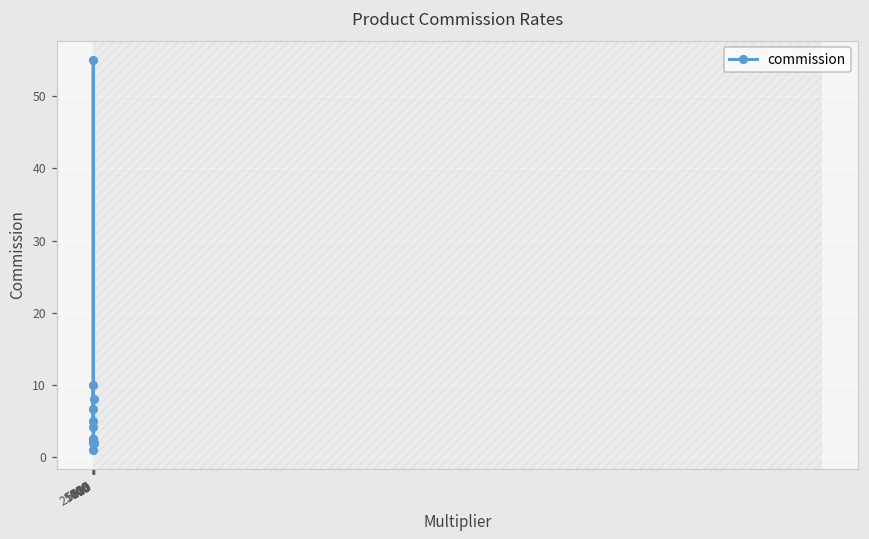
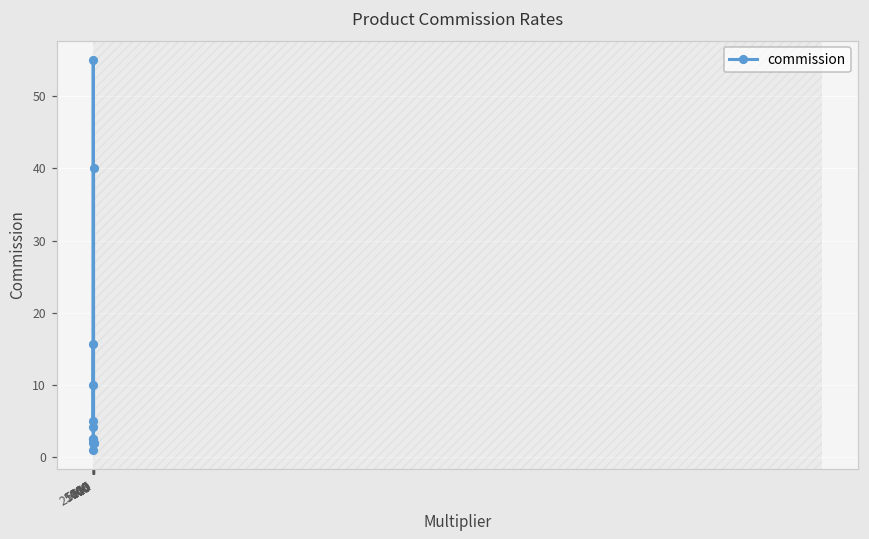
15: 7 -> 16
1000: 8 -> 40
